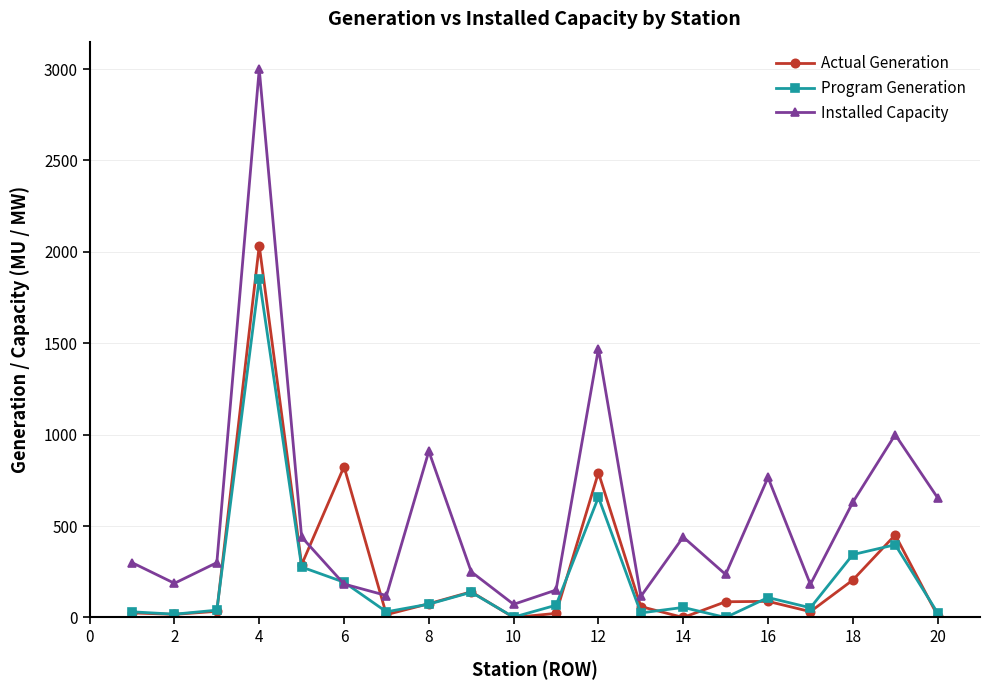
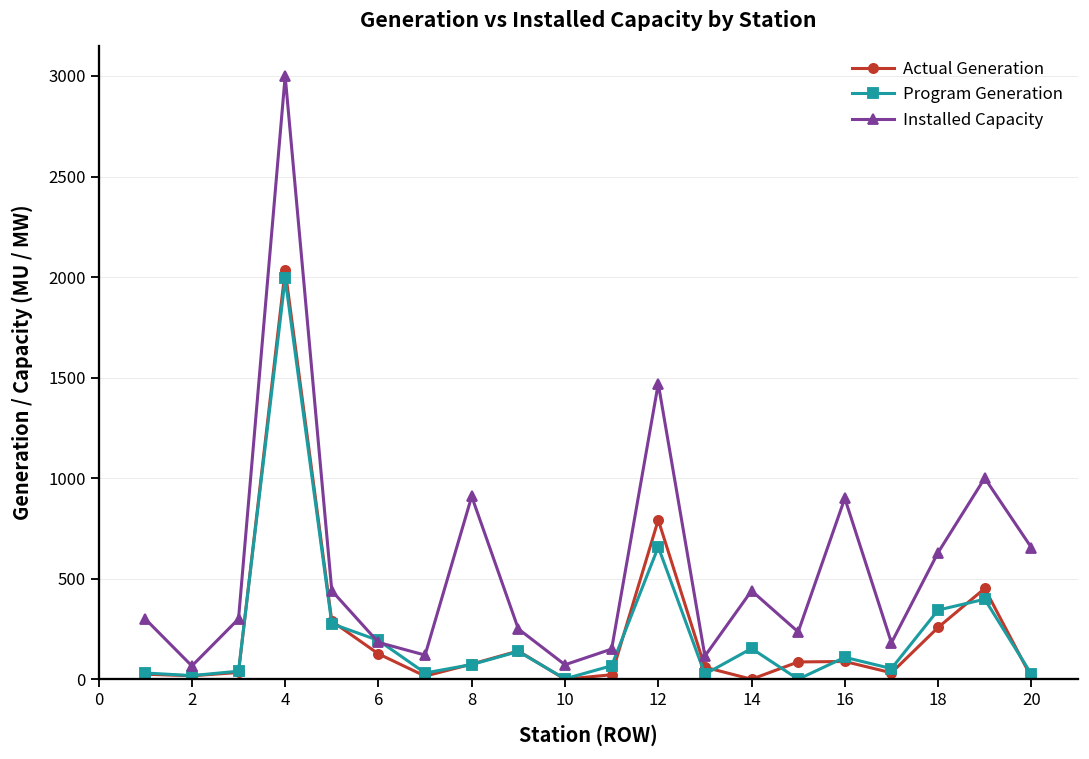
Installed Capacity, 2: 190 -> 70
Program Generation, 4: 1850 -> 1990
Actual Generation, 6: 830 -> 130
Program Generation, 14: 60 -> 150
Installed Capacity, 16: 770 -> 900
Actual Generation, 18: 200 -> 260
